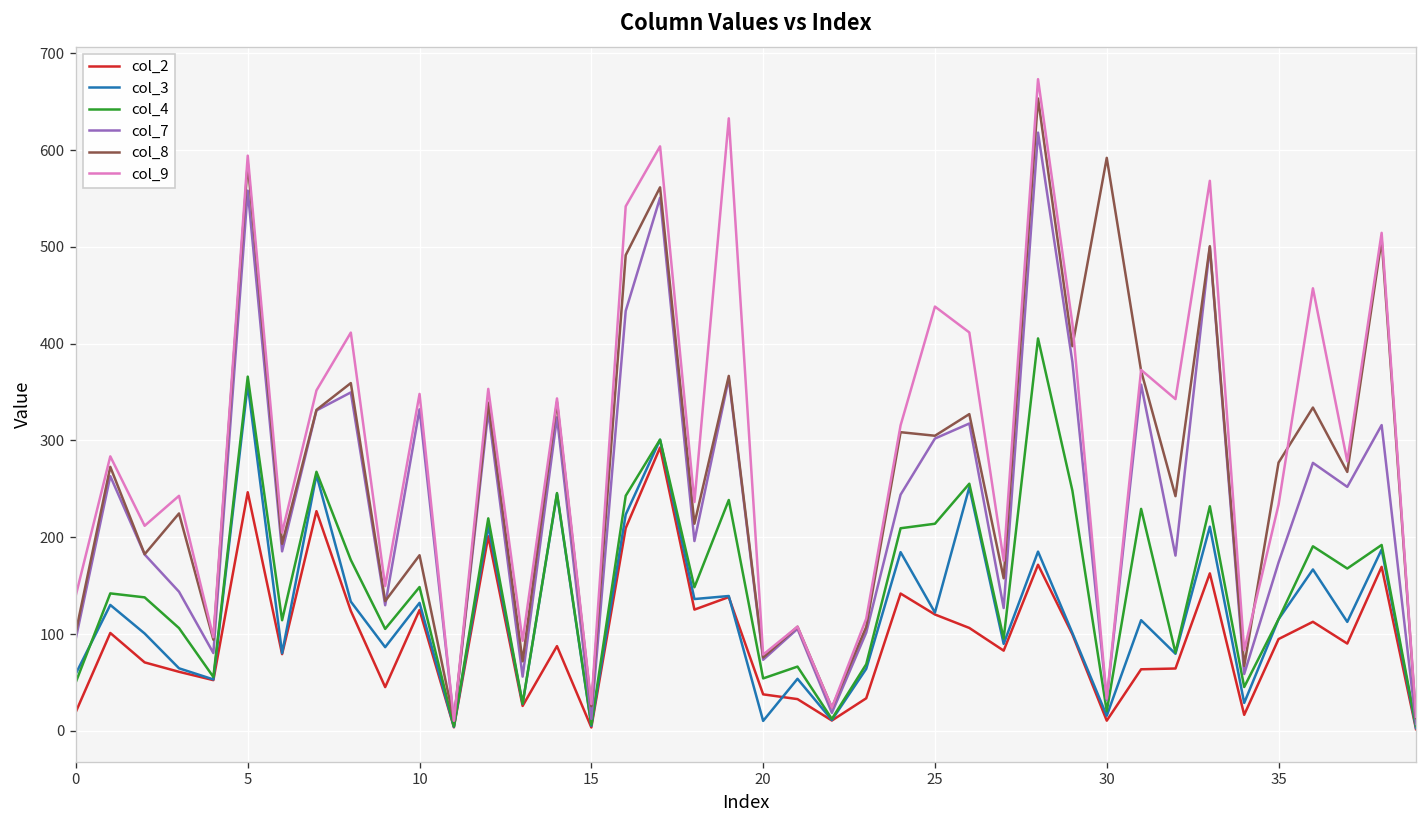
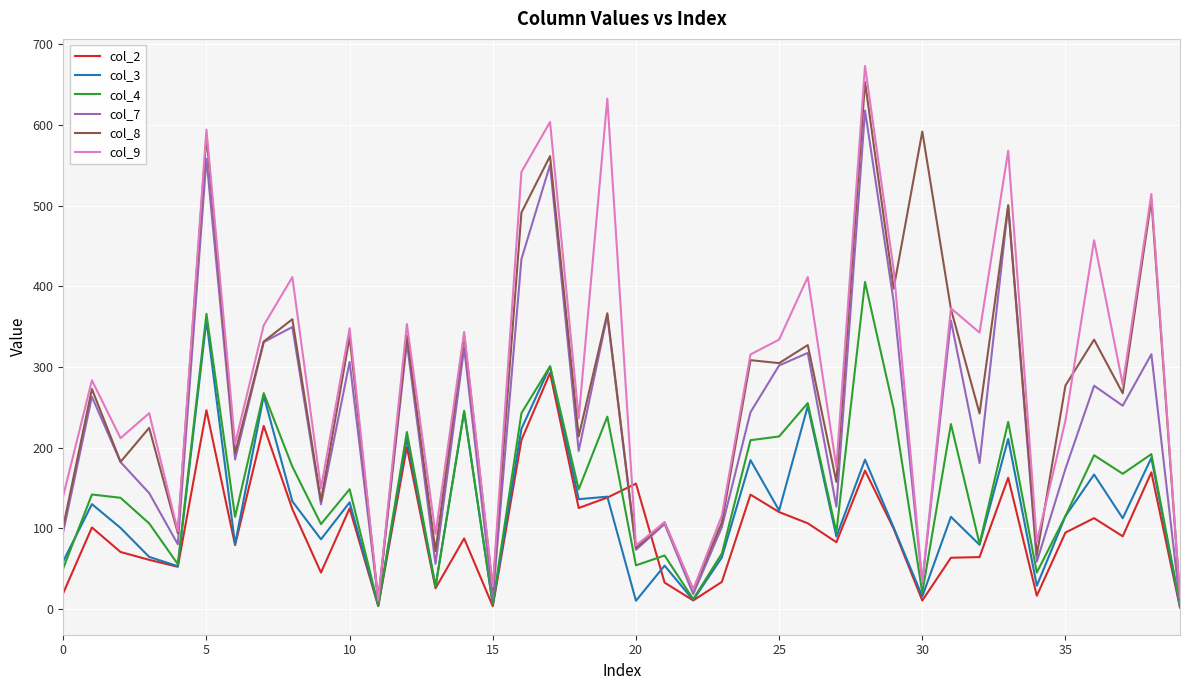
col_7, 10: 330 -> 310
col_8, 10: 180 -> 340
col_2, 20: 40 -> 160
col_9, 25: 440 -> 330
